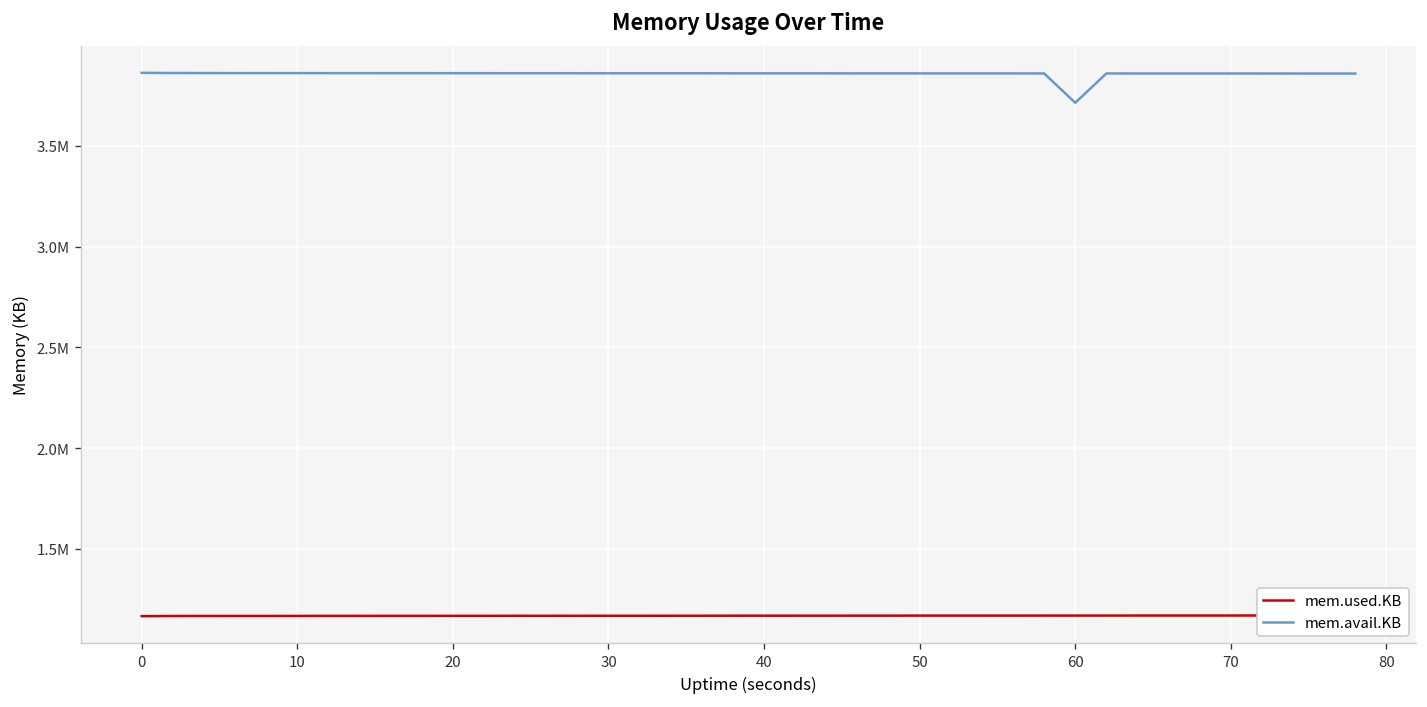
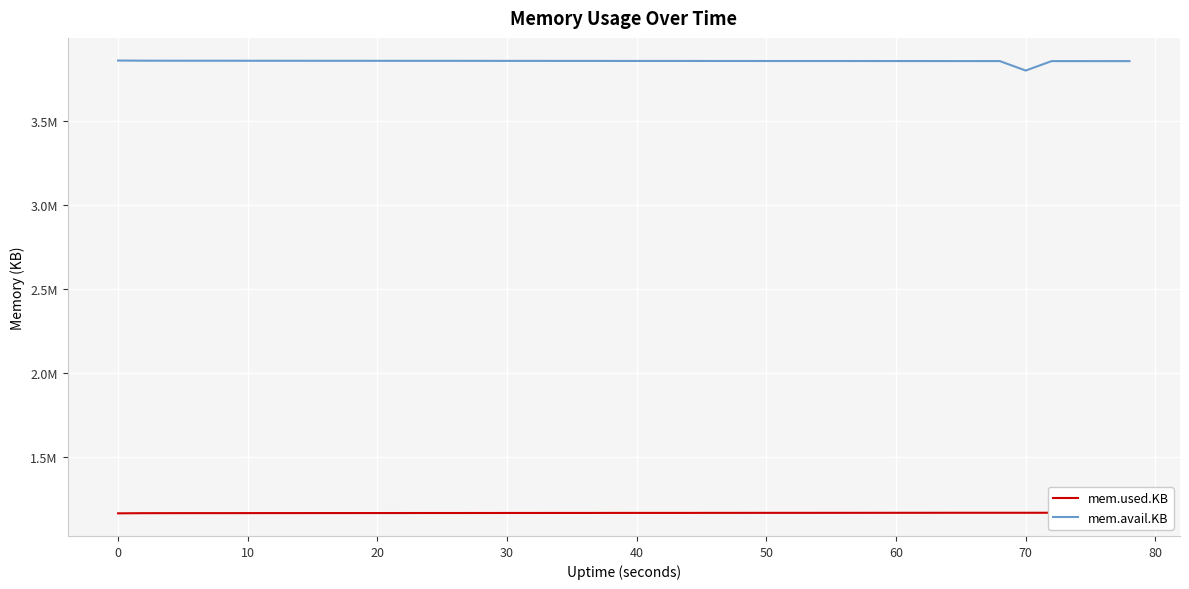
mem.avail.KB, 60: 3710000 -> 3860000
mem.avail.KB, 70: 3860000 -> 3800000
